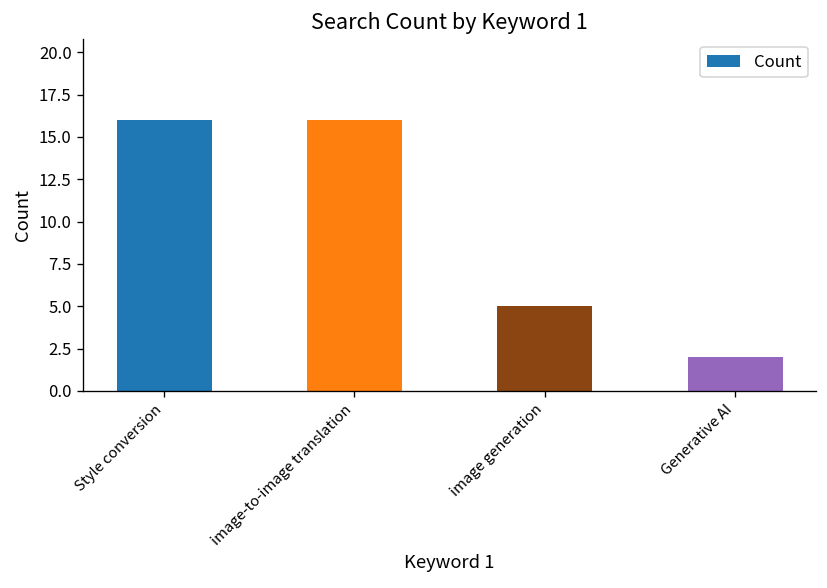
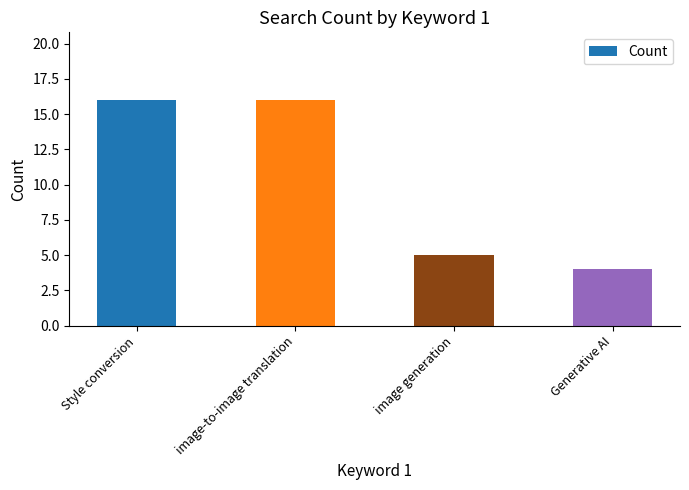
Generative AI: 2 -> 4
